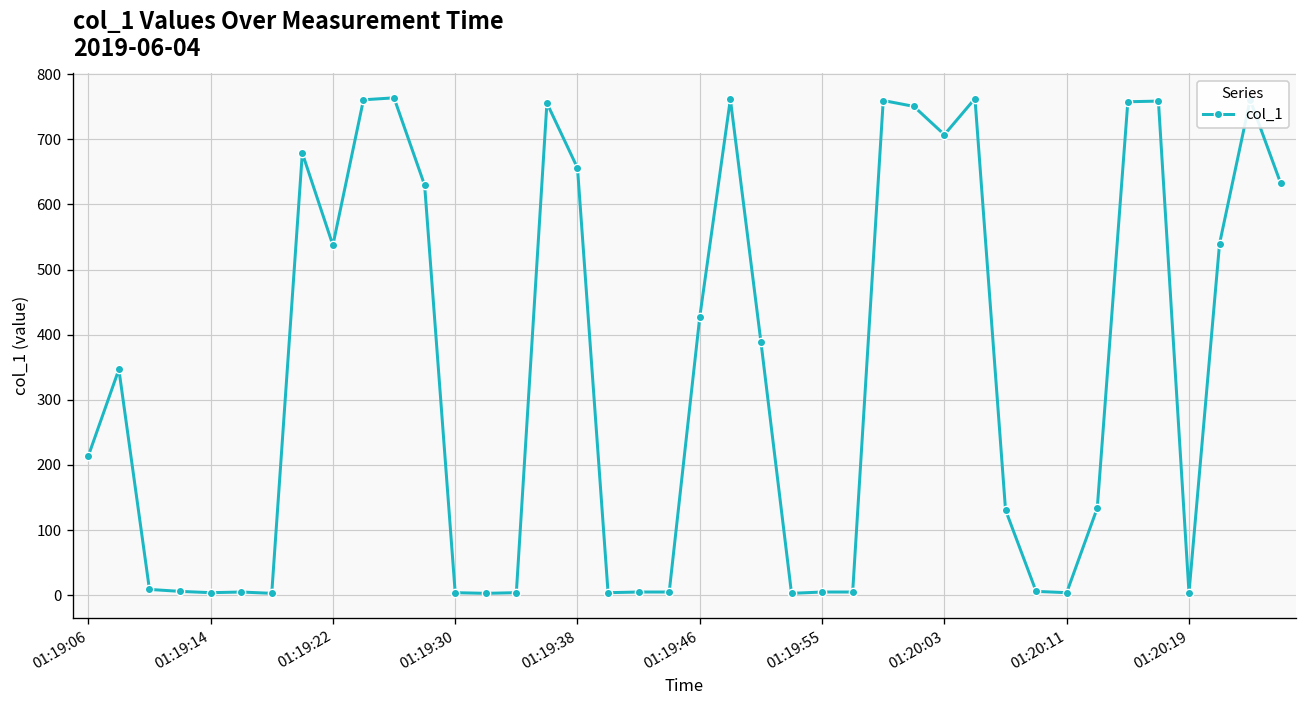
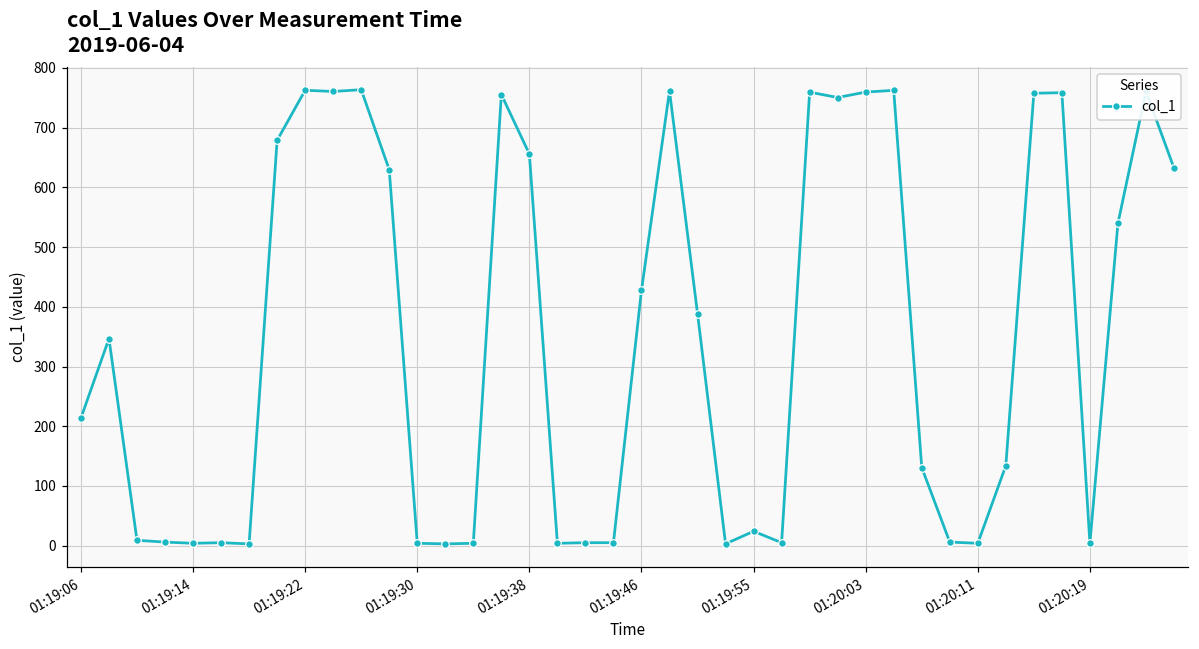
01:19:22: 540 -> 760
01:19:55: 10 -> 20
01:20:03: 710 -> 760
